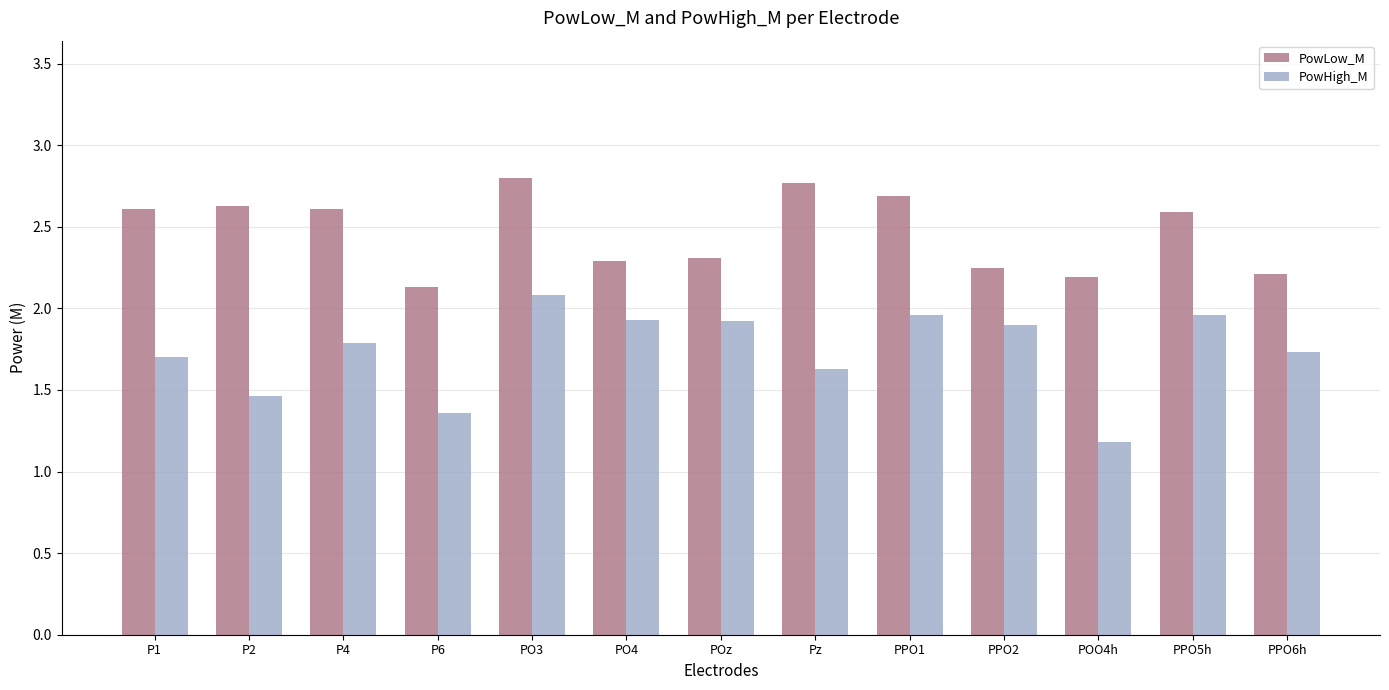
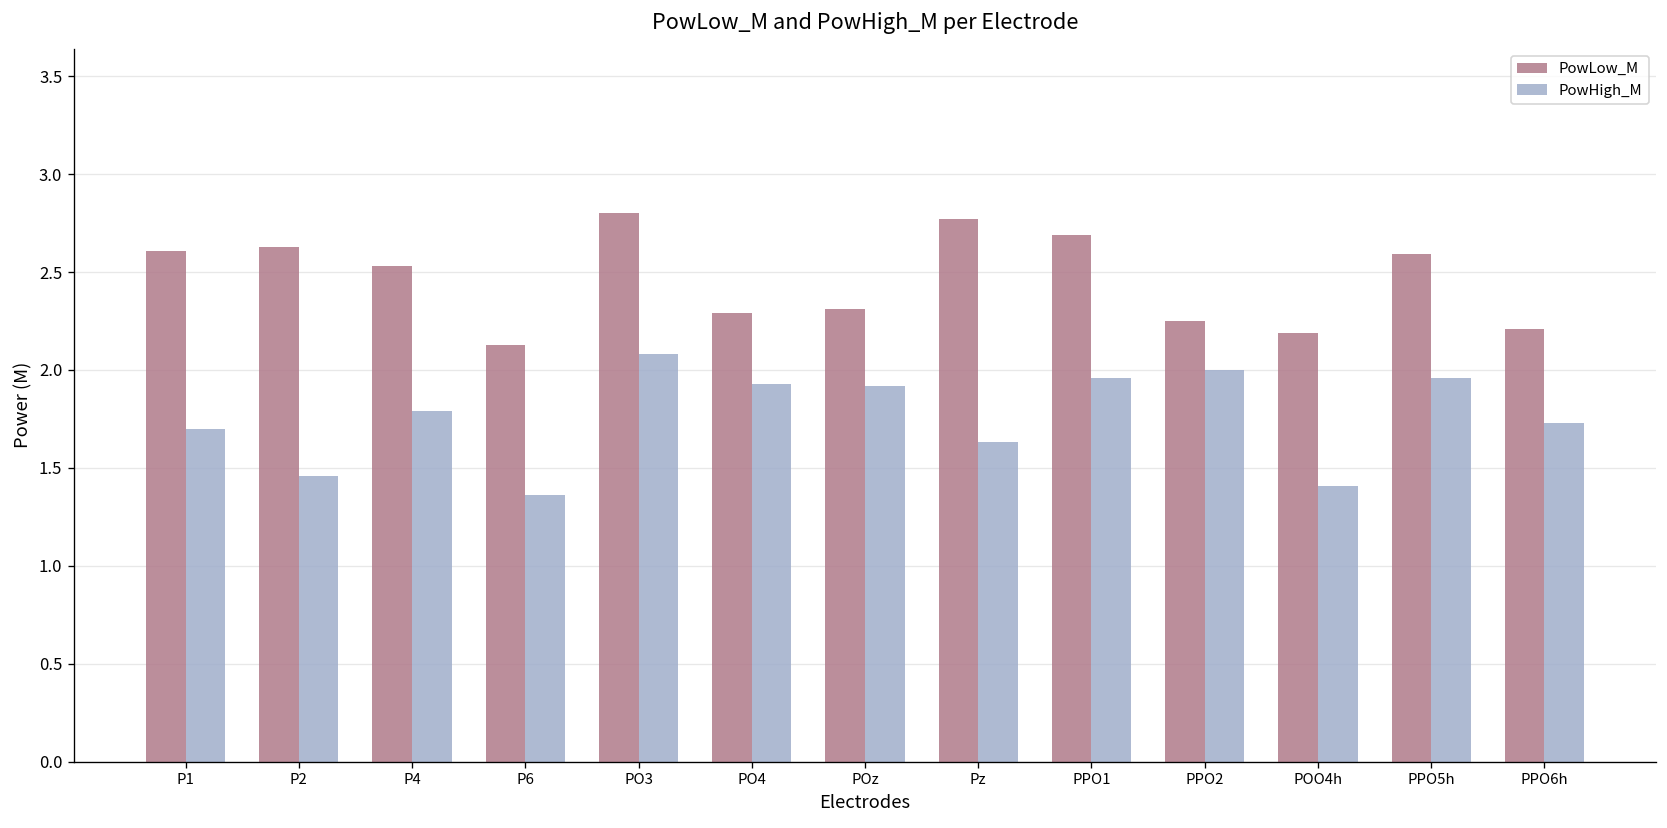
PowLow_M, P4: 2.61 -> 2.53
PowHigh_M, PPO2: 1.9 -> 2.0
PowHigh_M, POO4h: 1.18 -> 1.41
